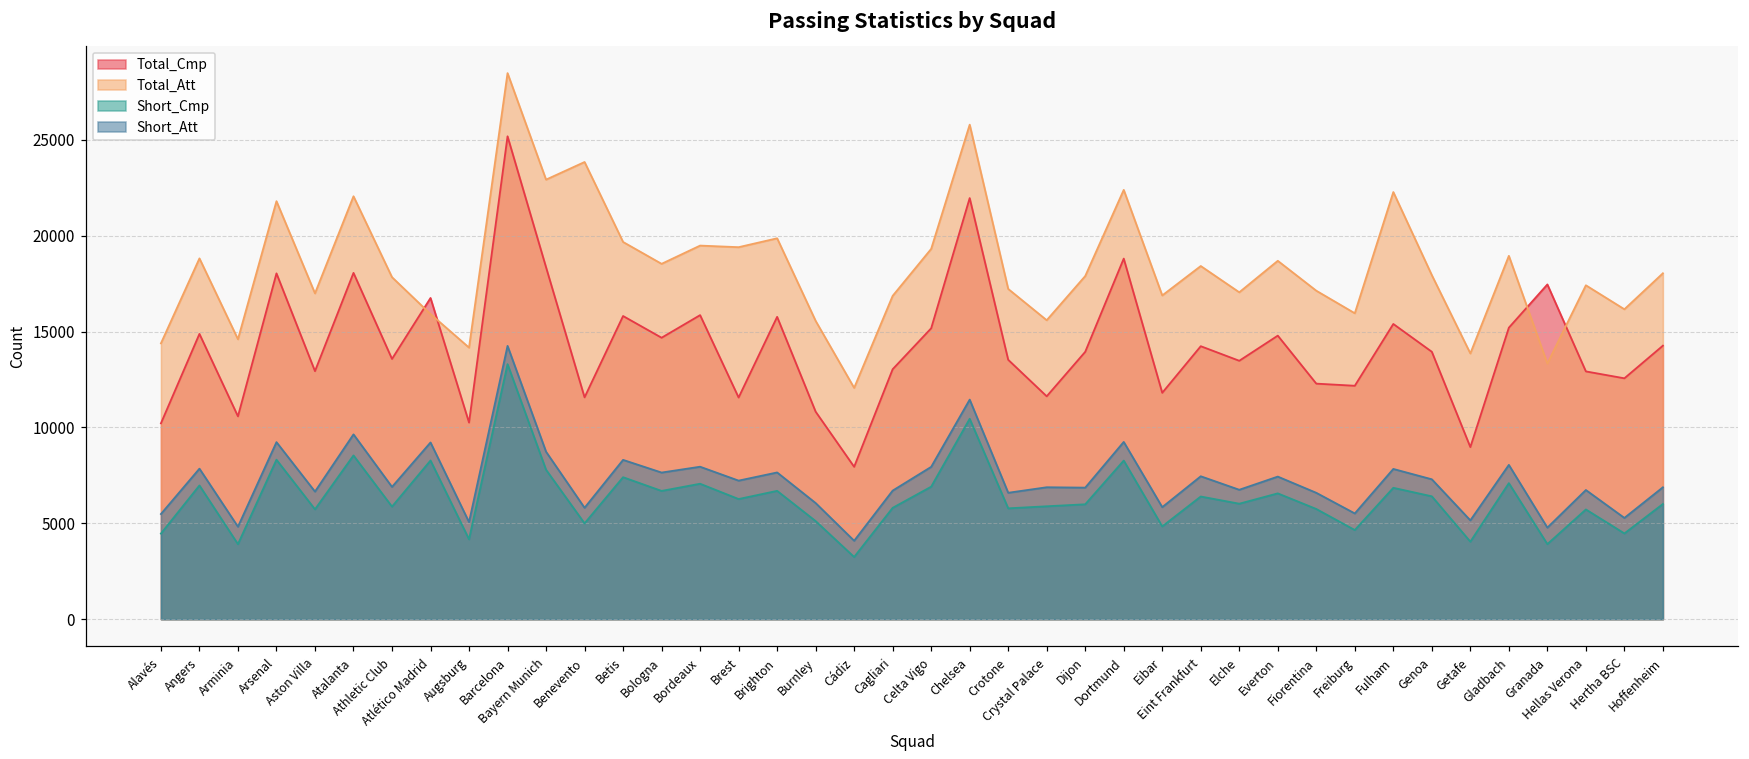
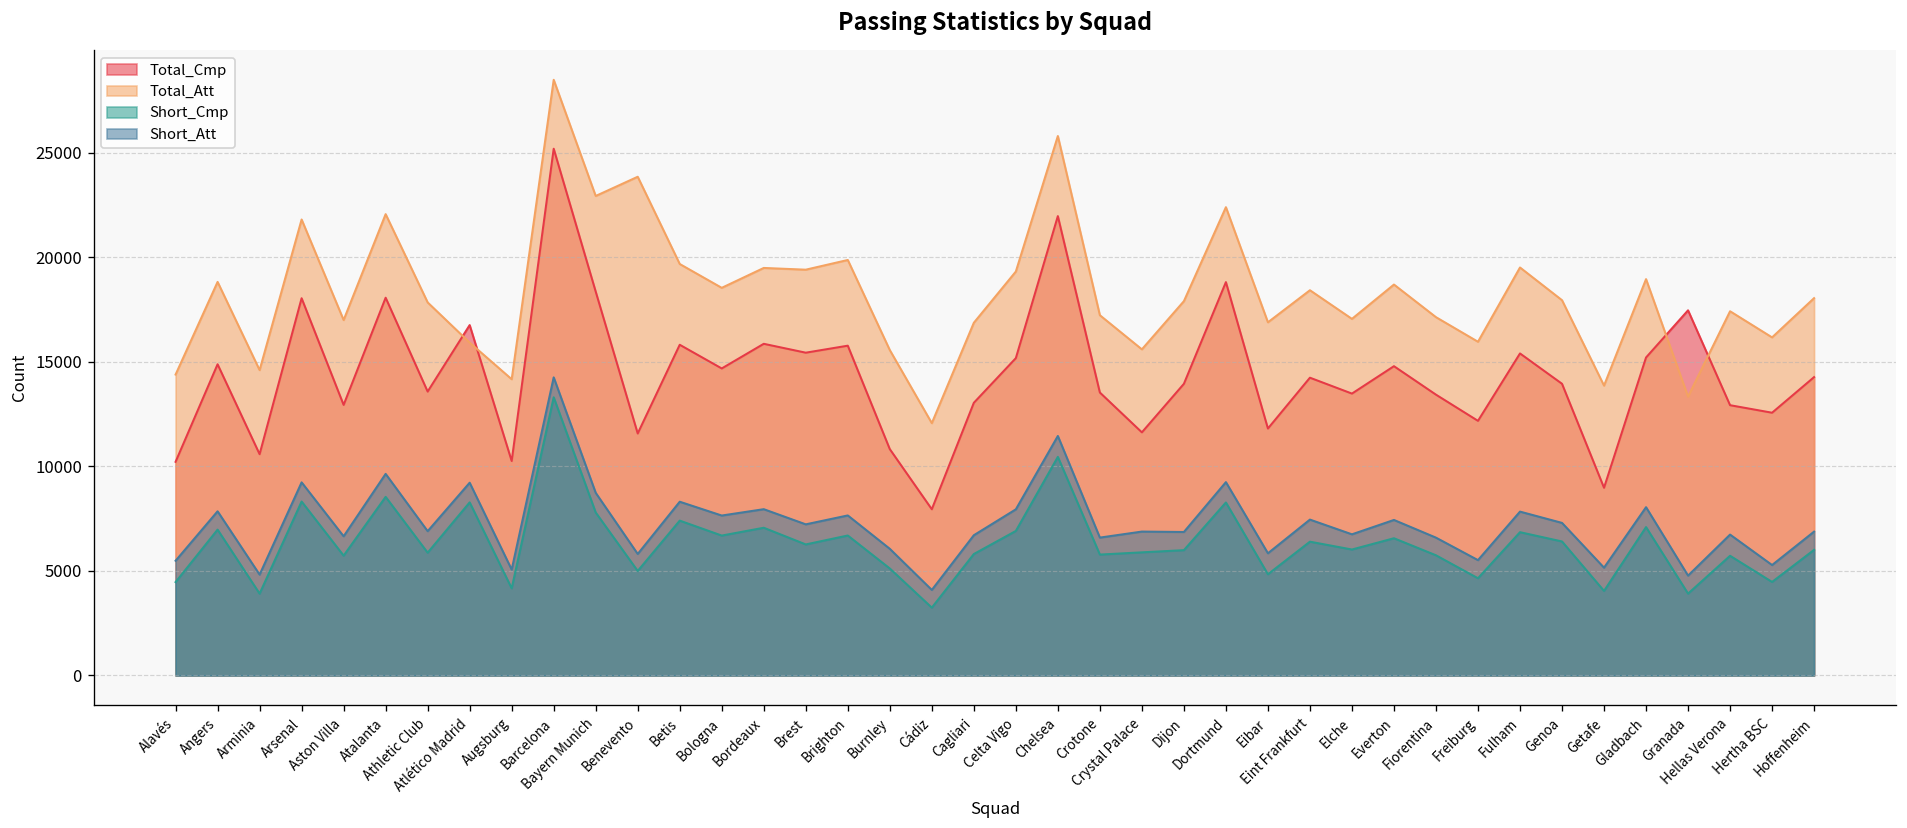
Total_Cmp, Brest: 11600 -> 15400
Total_Cmp, Fiorentina: 12300 -> 13400
Total_Att, Fulham: 22300 -> 19500
